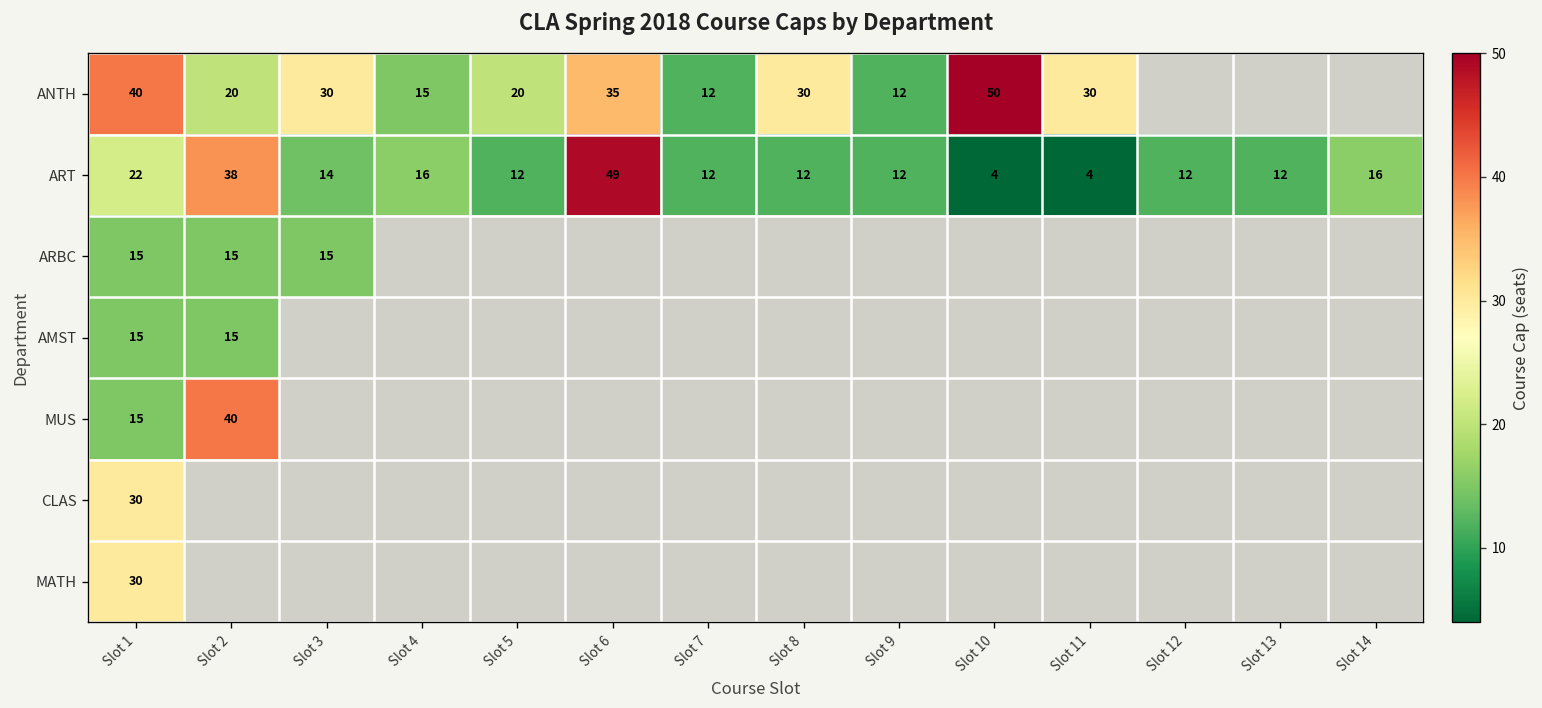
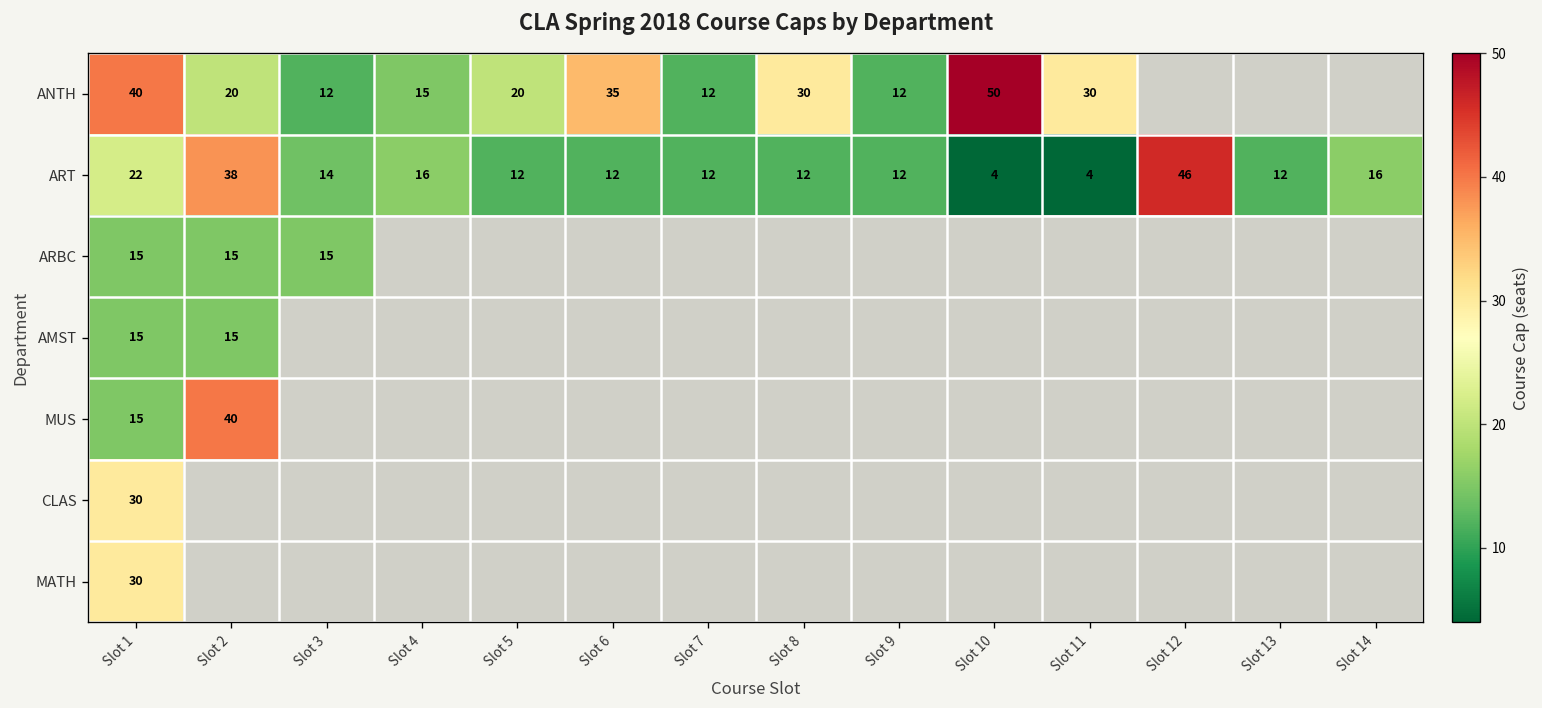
ANTH, Slot 3: 30 -> 12
ART, Slot 6: 49 -> 12
ART, Slot 12: 12 -> 46
